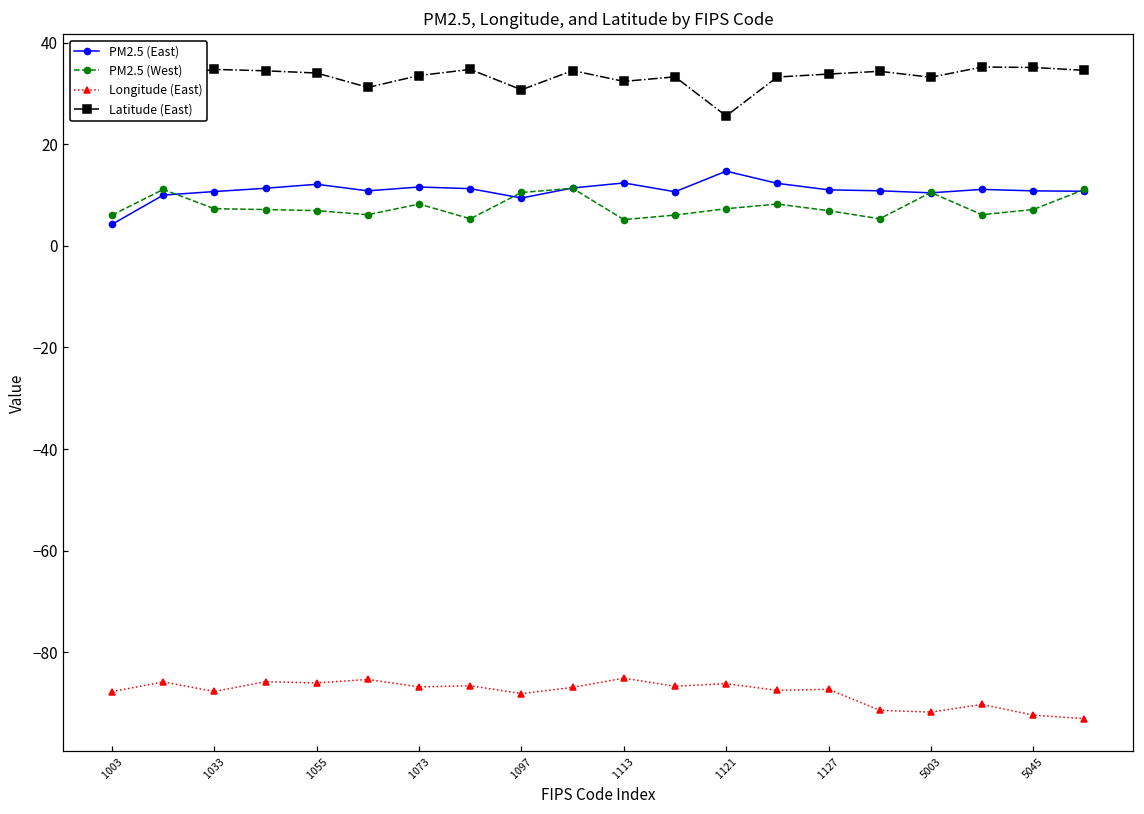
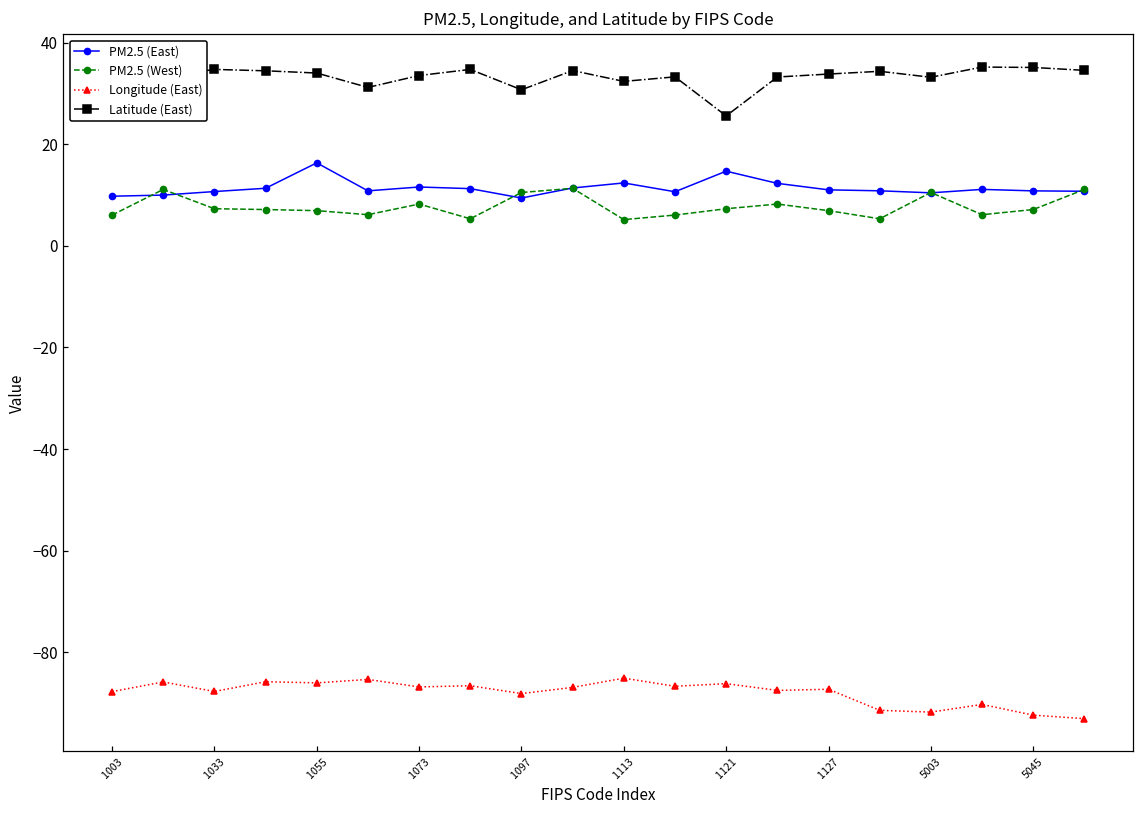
PM2.5 (East), 1003: 4 -> 10
PM2.5 (East), 1055: 12 -> 16
